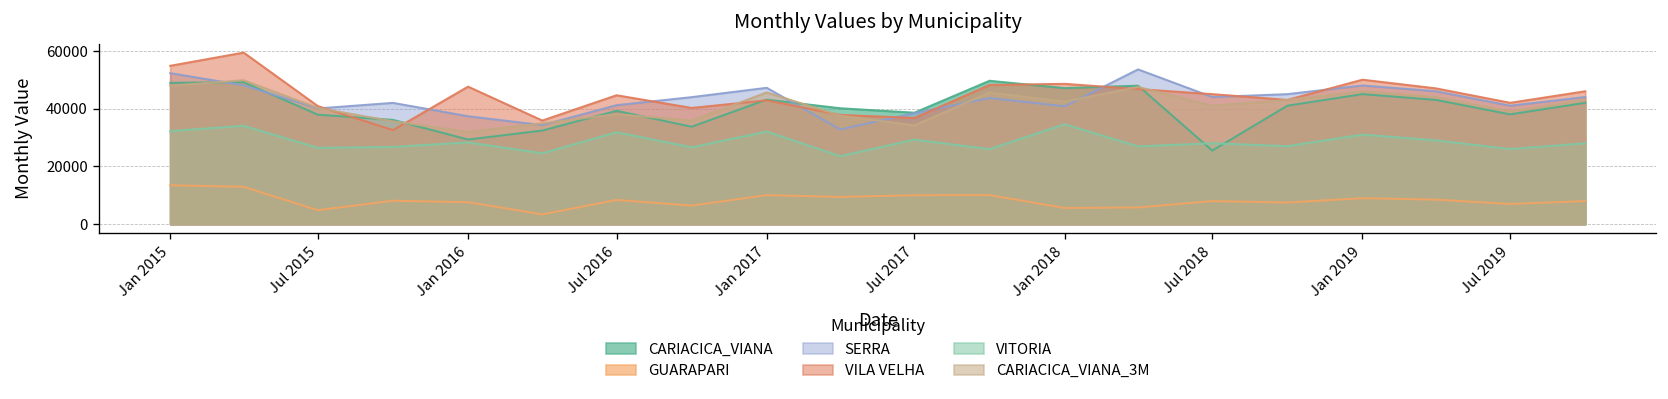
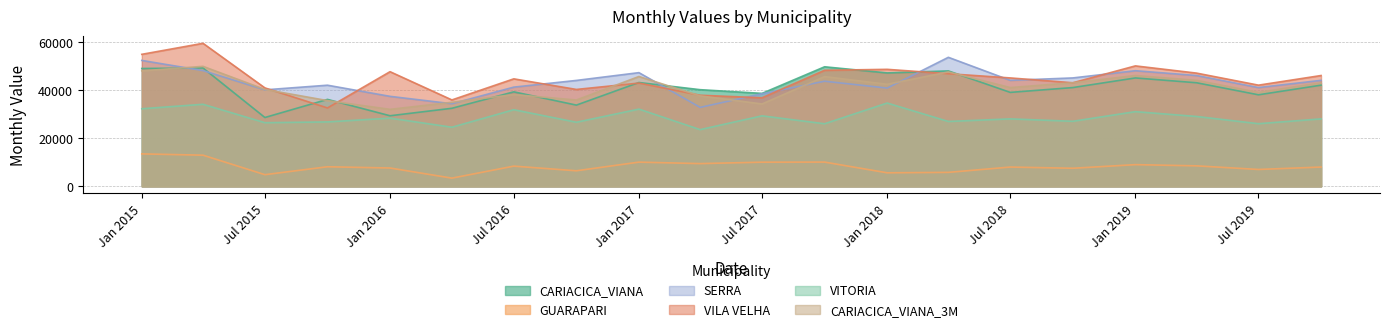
CARIACICA_VIANA, Jul 2015: 38000 -> 29000
CARIACICA_VIANA, Jul 2018: 25000 -> 39000
